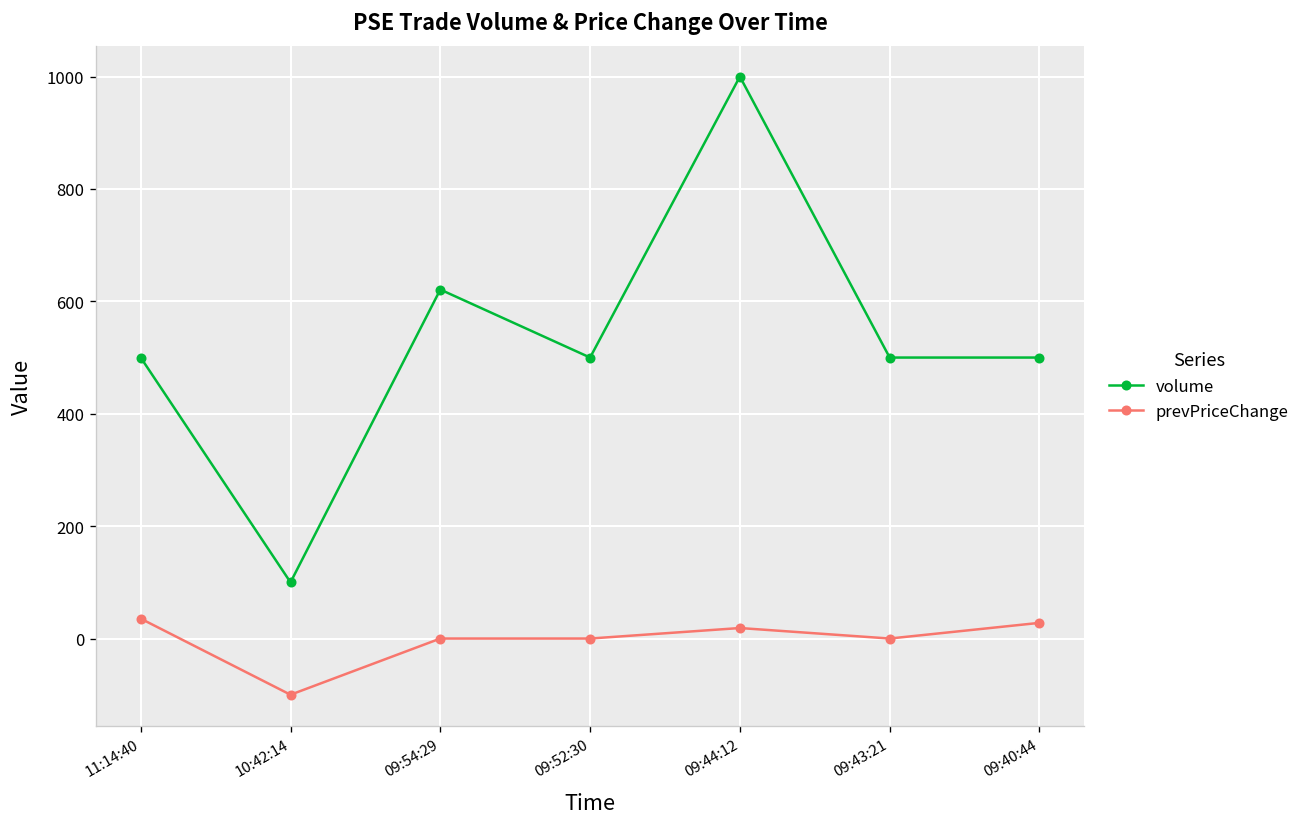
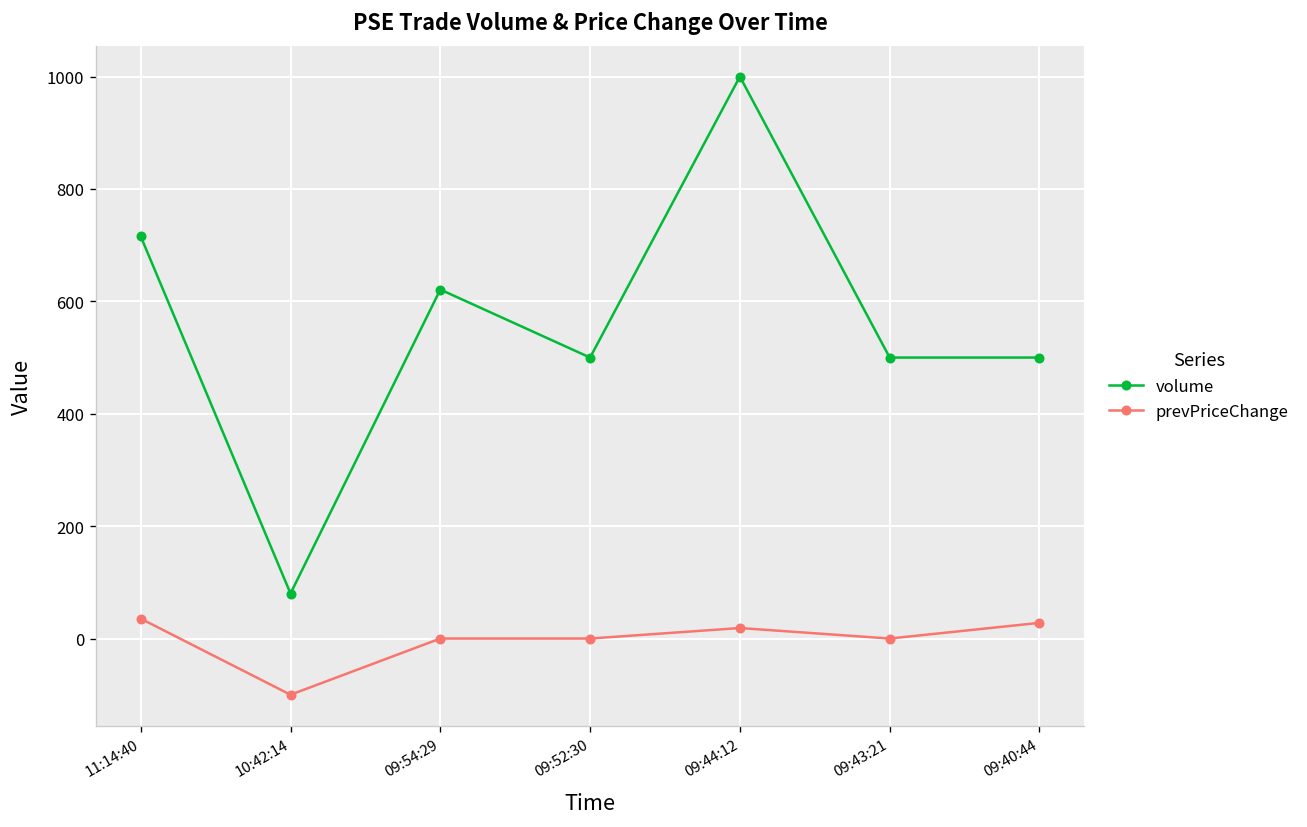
volume, 11:14:40: 500 -> 720
volume, 10:42:14: 100 -> 80
